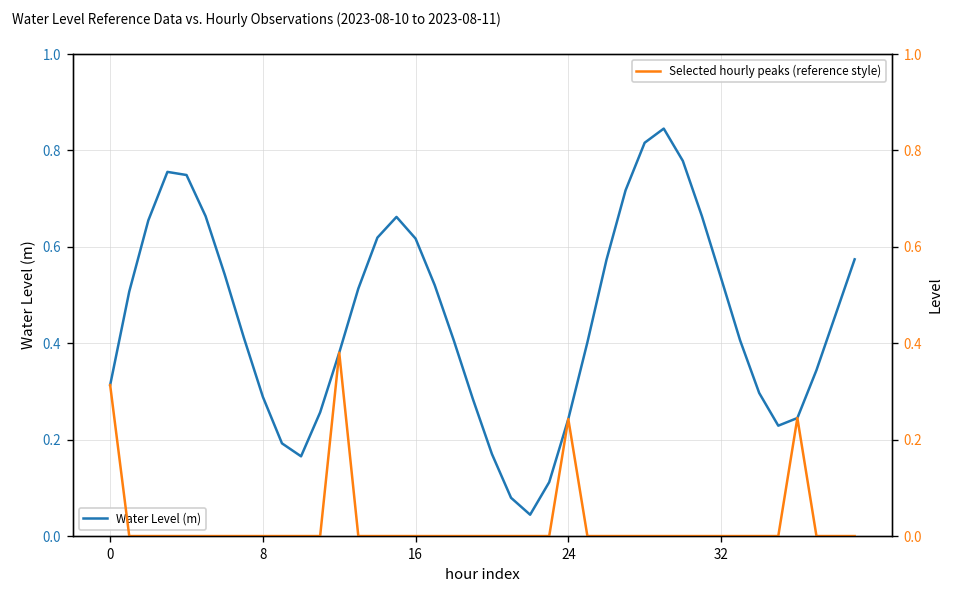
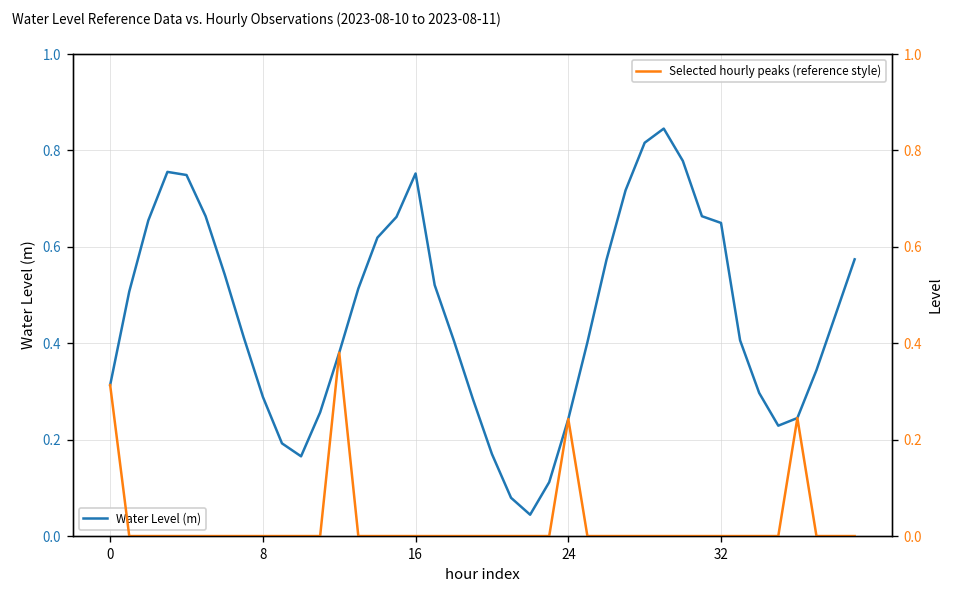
Water Level (m), 16: 0.62 -> 0.75
Water Level (m), 32: 0.54 -> 0.65
